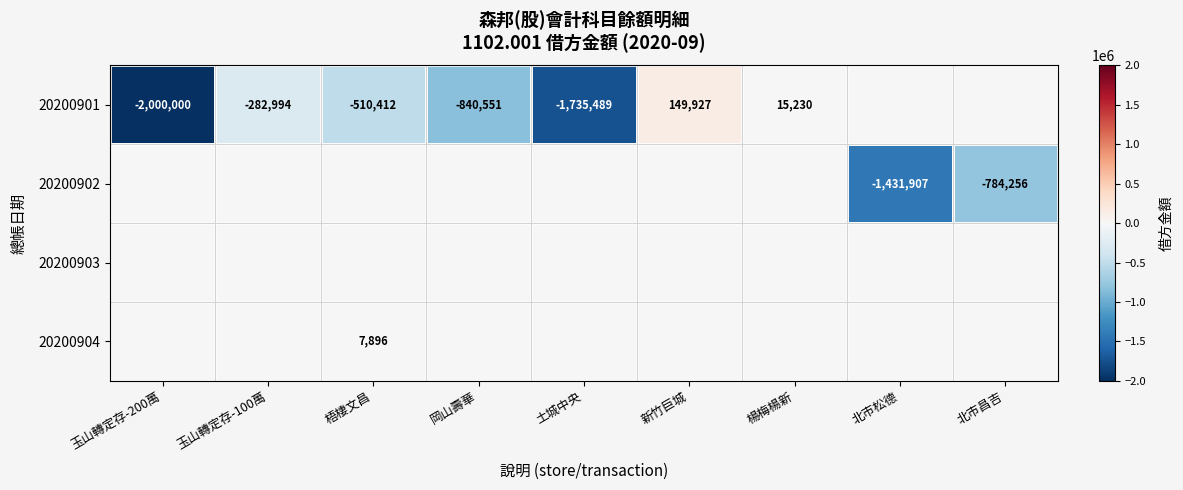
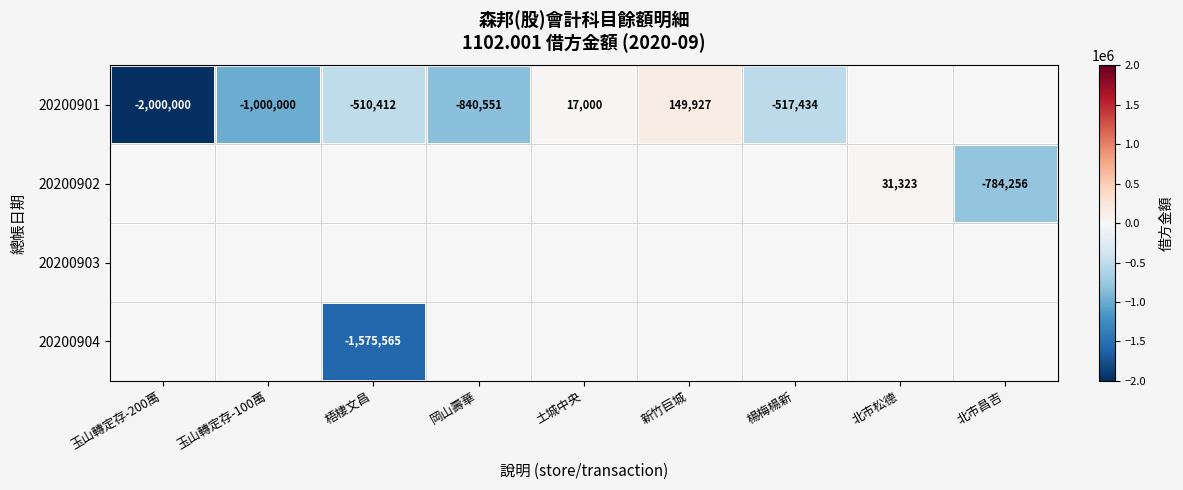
20200901, 玉山轉定存-100萬: -282,994 -> -1,000,000
20200901, 土城中央: -1,735,489 -> 17,000
20200901, 楊梅楊新: 15,230 -> -517,434
20200902, 北市松德: -1,431,907 -> 31,323
20200904, 梧棲文昌: 7,896 -> -1,575,565
